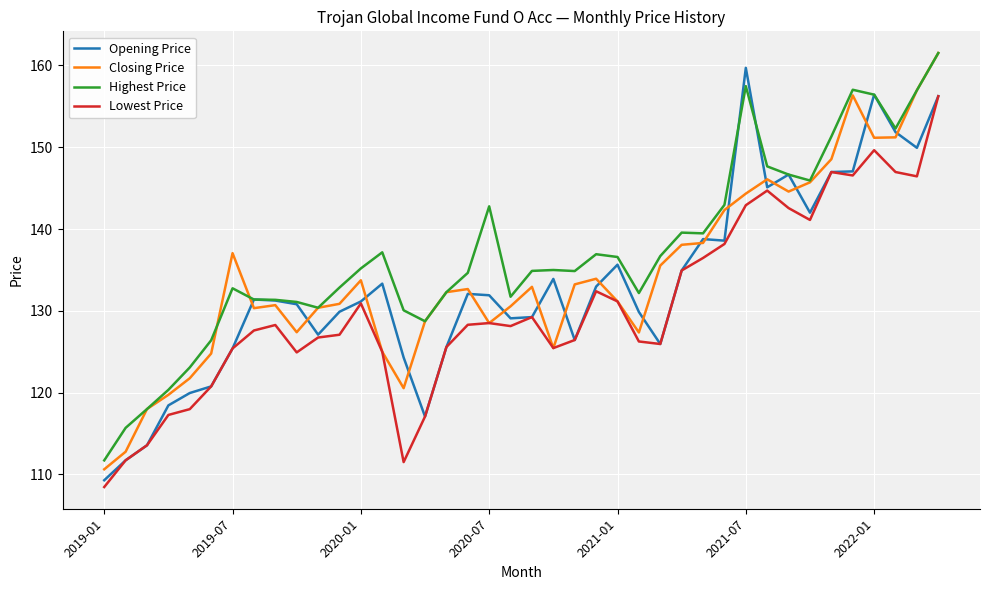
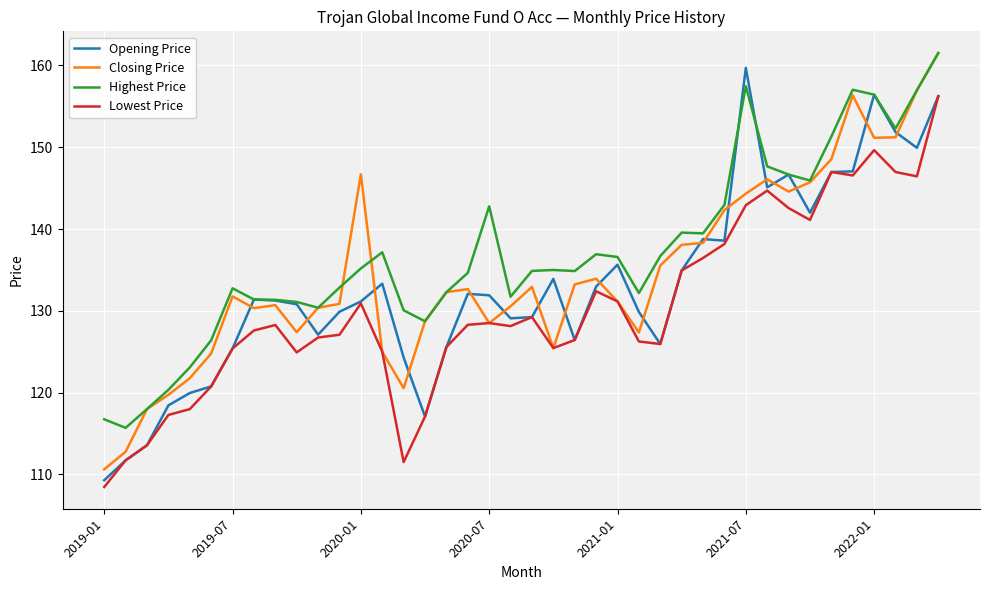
Highest Price, 2019-01: 112 -> 117
Closing Price, 2019-07: 137 -> 132
Closing Price, 2020-01: 134 -> 147
